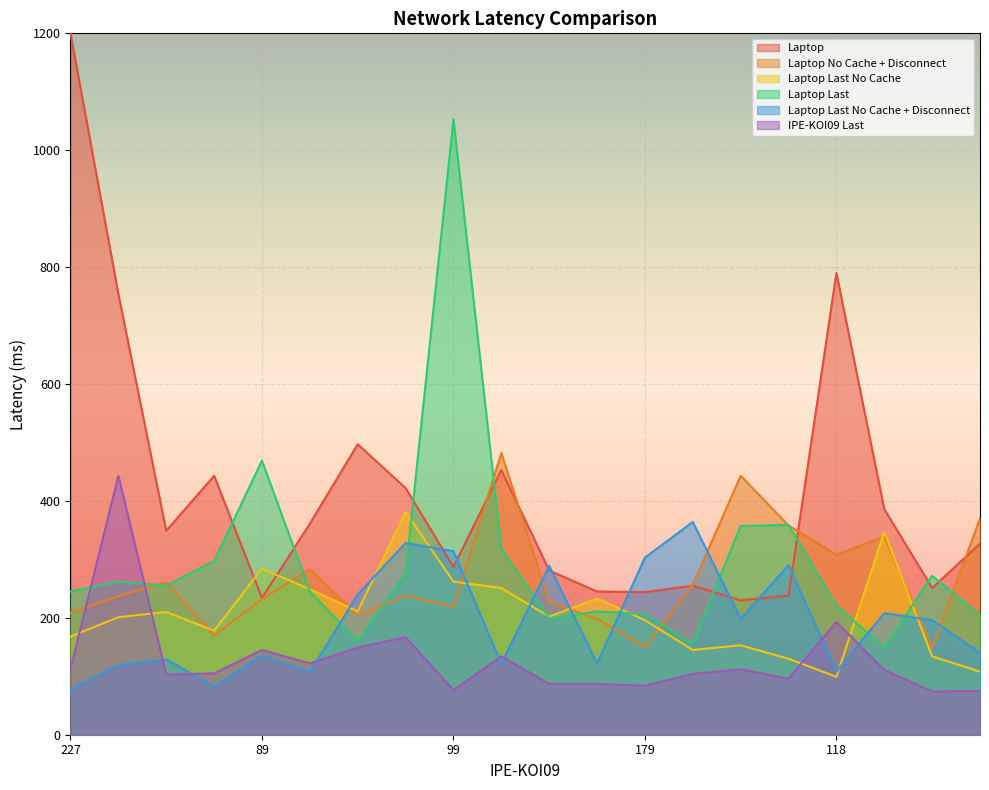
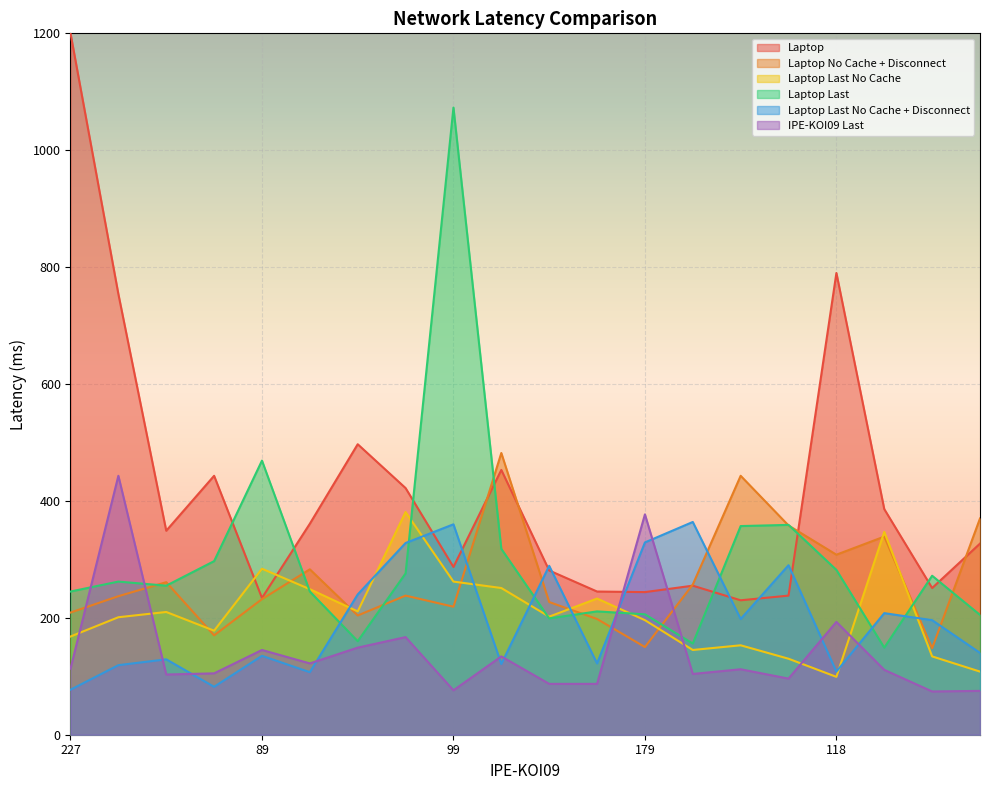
Laptop Last, 99: 1050 -> 1070
Laptop Last No Cache + Disconnect, 99: 310 -> 360
Laptop Last No Cache + Disconnect, 179: 300 -> 330
IPE-KOI09 Last, 179: 80 -> 380
Laptop Last, 118: 220 -> 280
